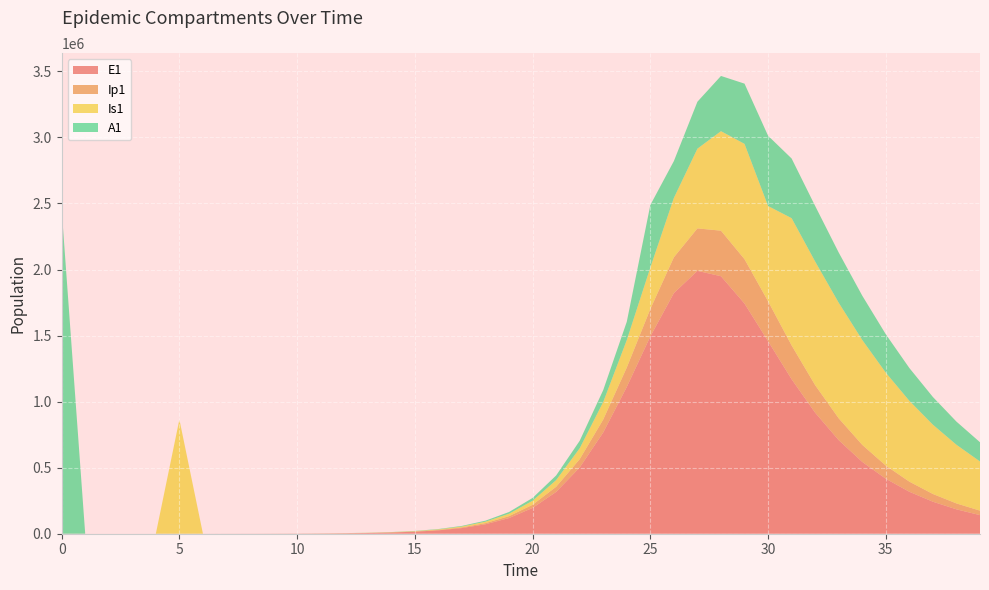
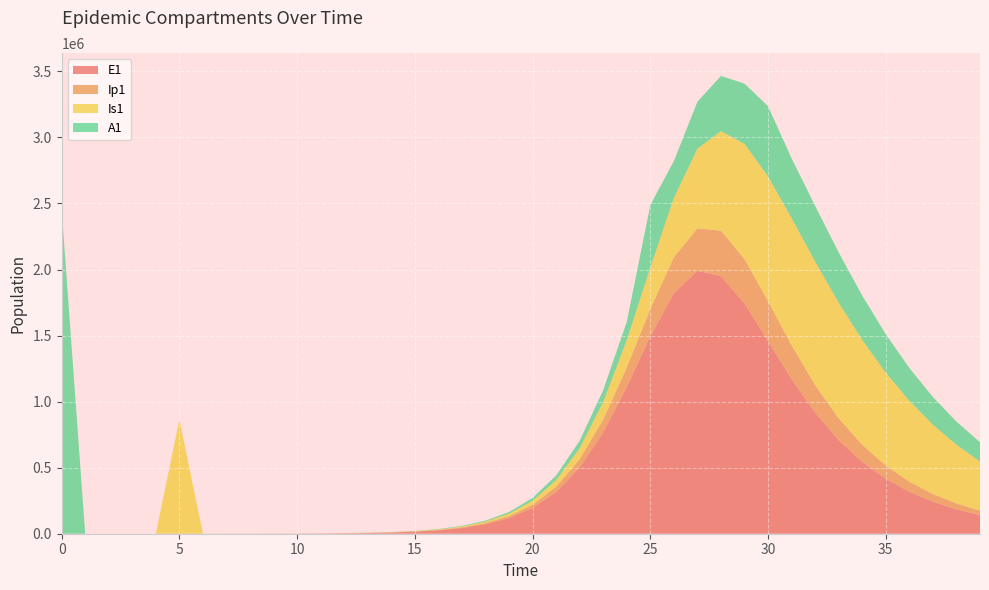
Is1, 30: 720000 -> 940000
